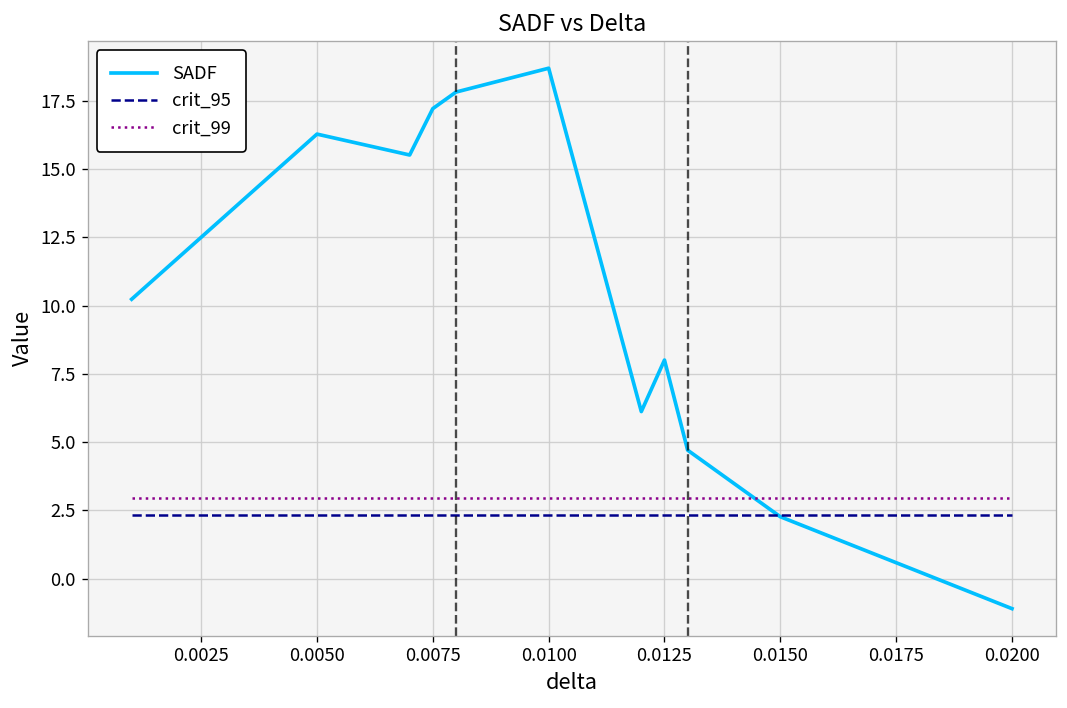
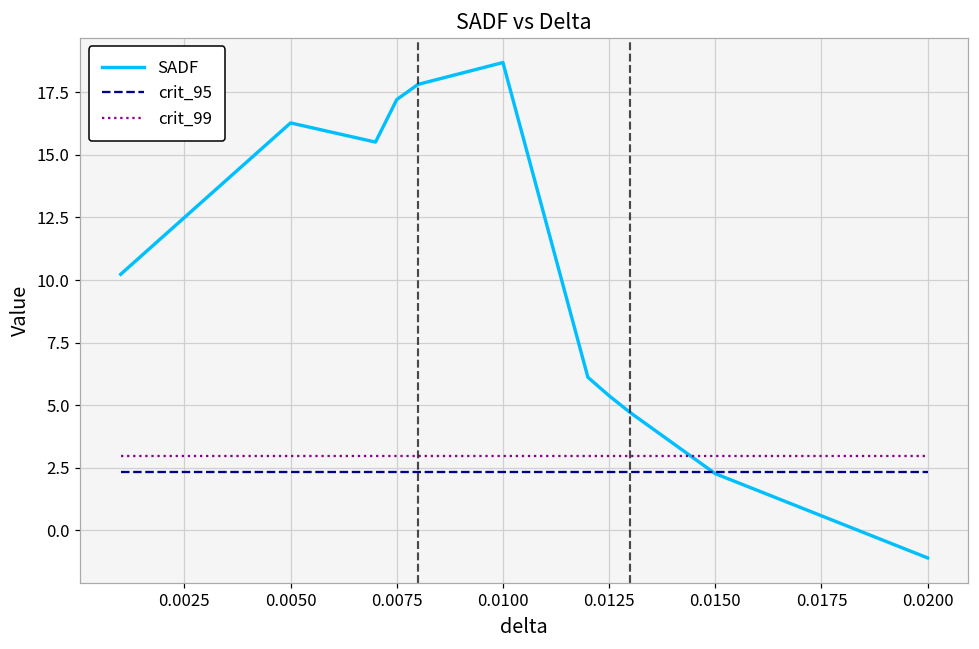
SADF, 0.0125: 8.0 -> 5.4
